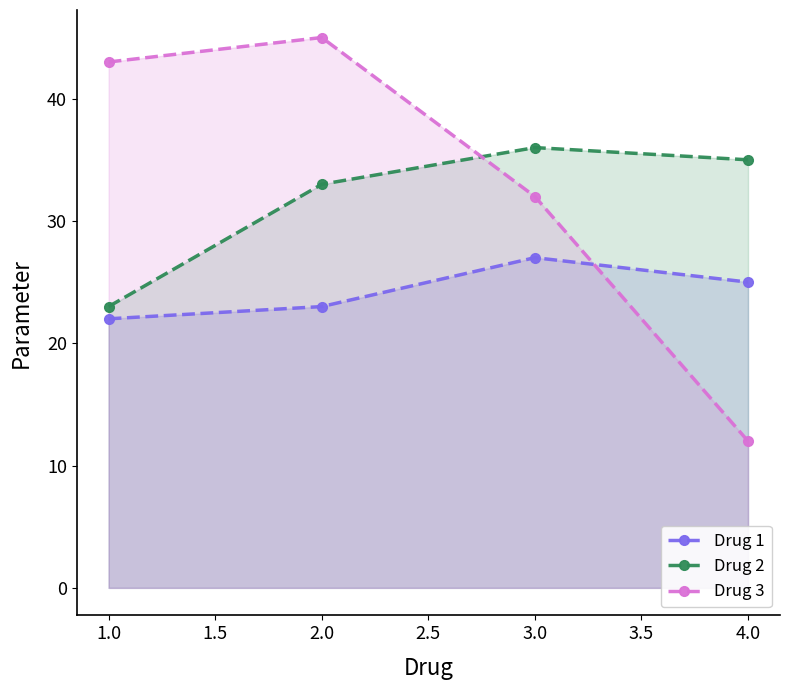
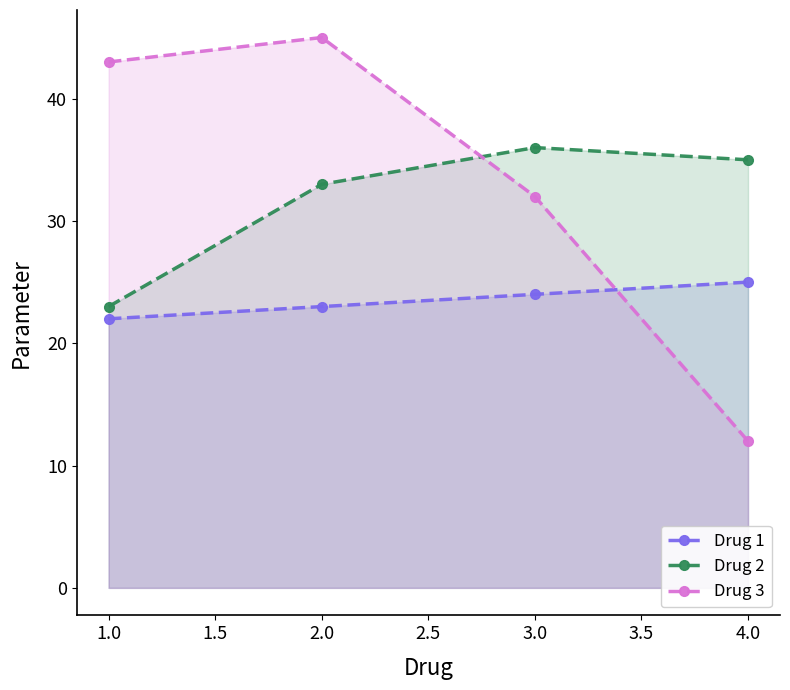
Drug 1, 3.0: 27 -> 24
